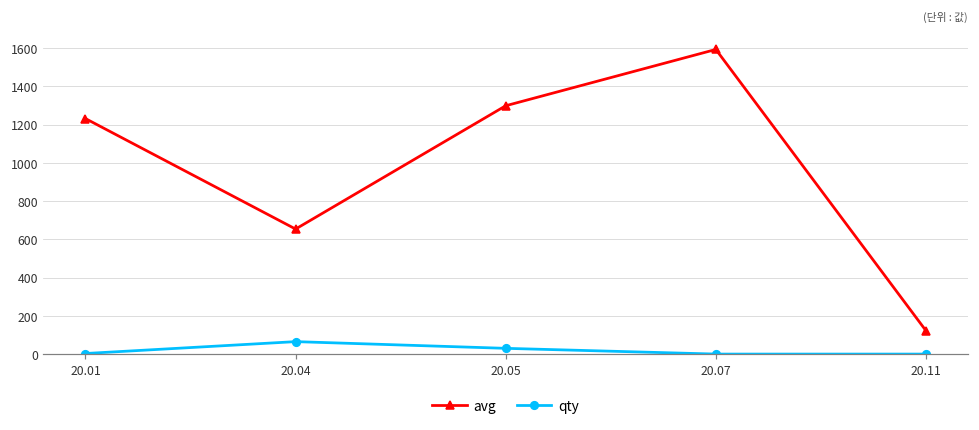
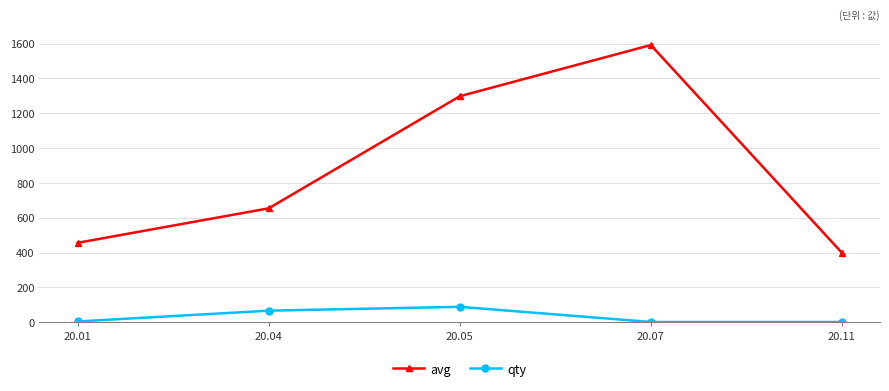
avg, 20.01: 1230 -> 460
qty, 20.05: 30 -> 90
avg, 20.11: 120 -> 400
